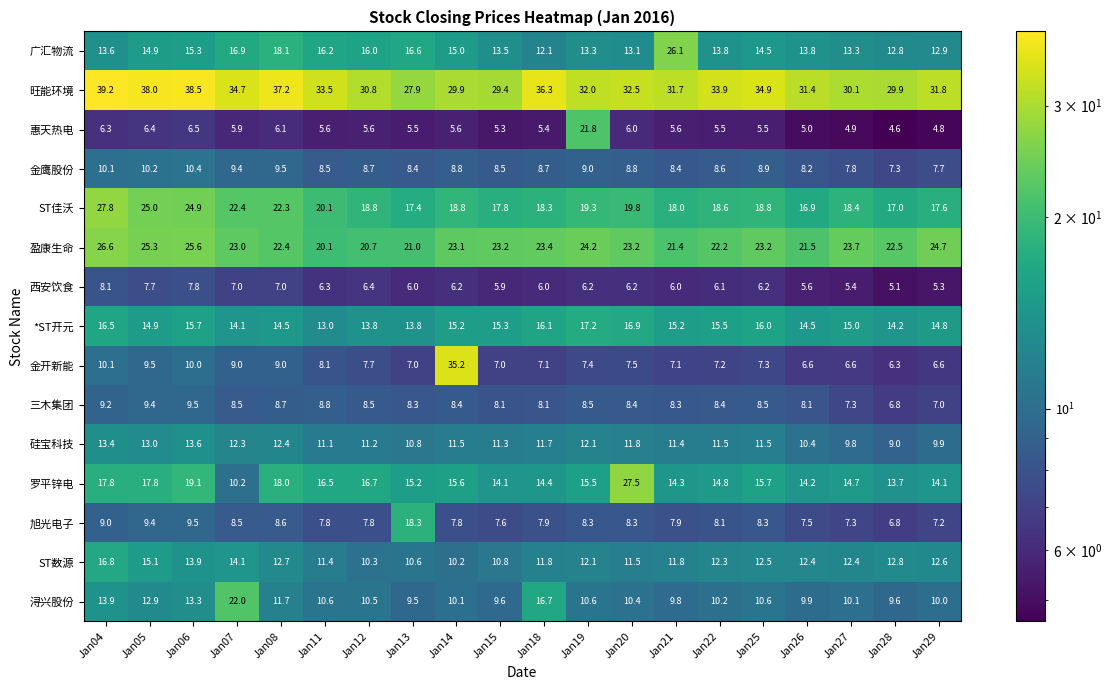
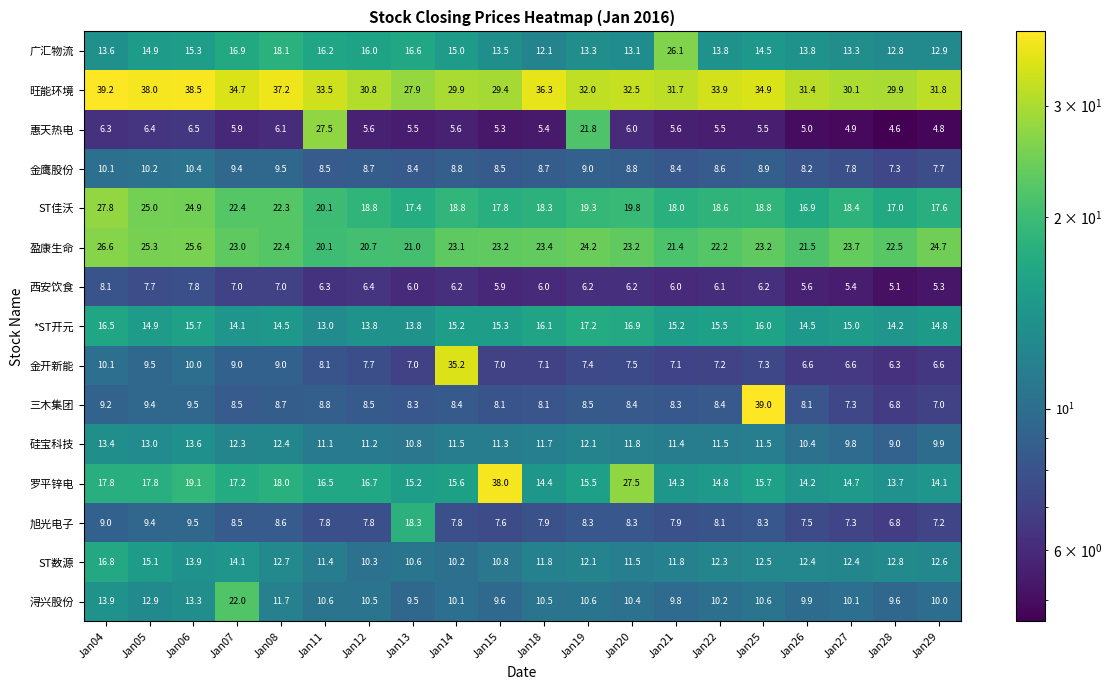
惠天热电, Jan11: 5.6 -> 27.5
三木集团, Jan25: 8.5 -> 39.0
罗平锌电, Jan07: 10.2 -> 17.2
罗平锌电, Jan15: 14.1 -> 38.0
浔兴股份, Jan18: 16.7 -> 10.5
